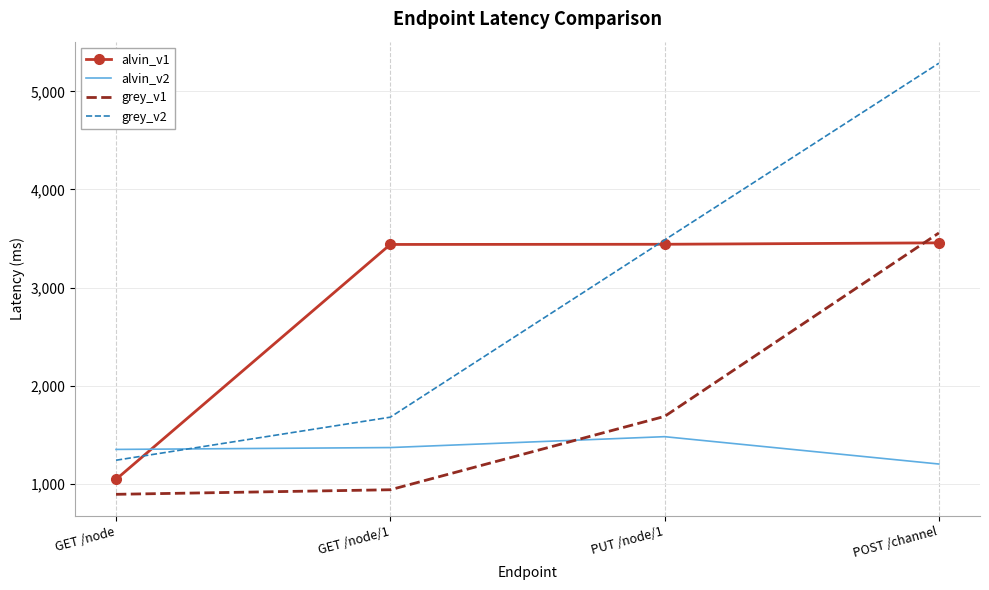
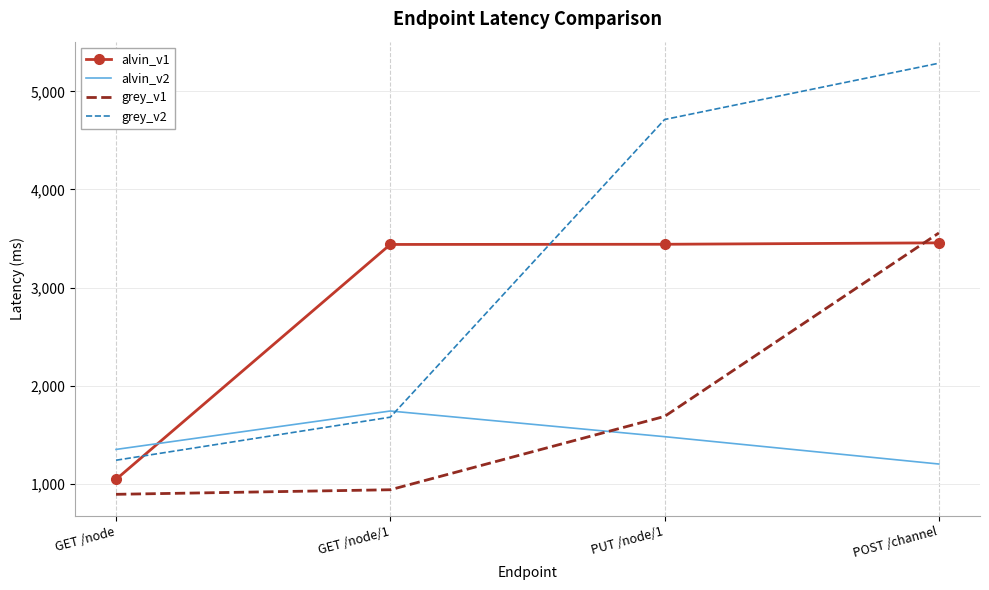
alvin_v2, GET /node/1: 1,400 -> 1,700
grey_v2, PUT /node/1: 3,500 -> 4,700
